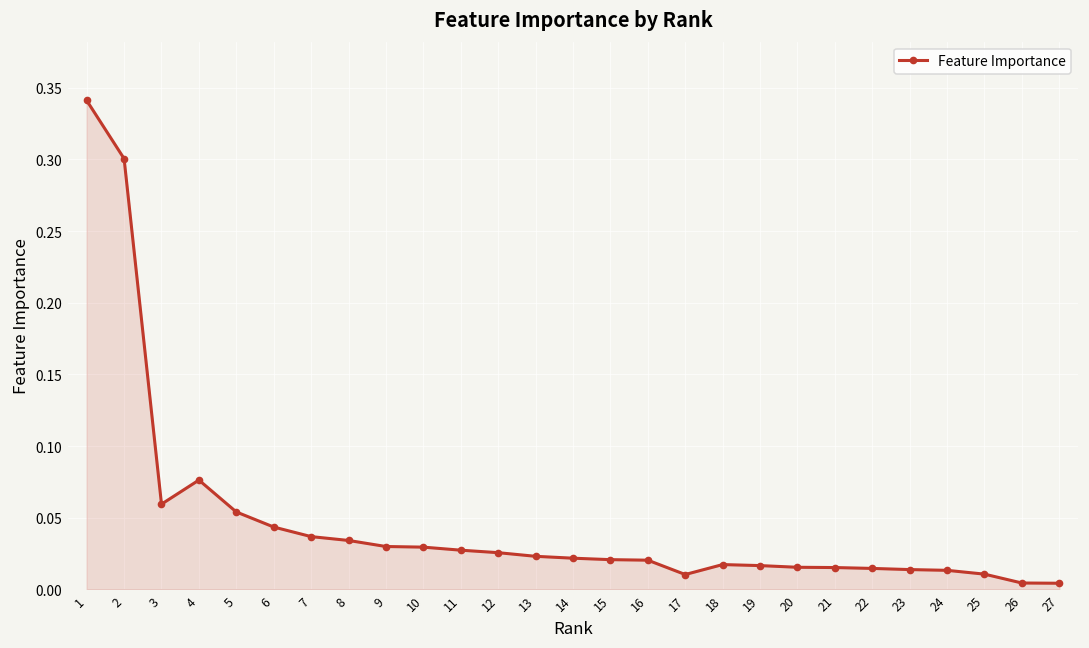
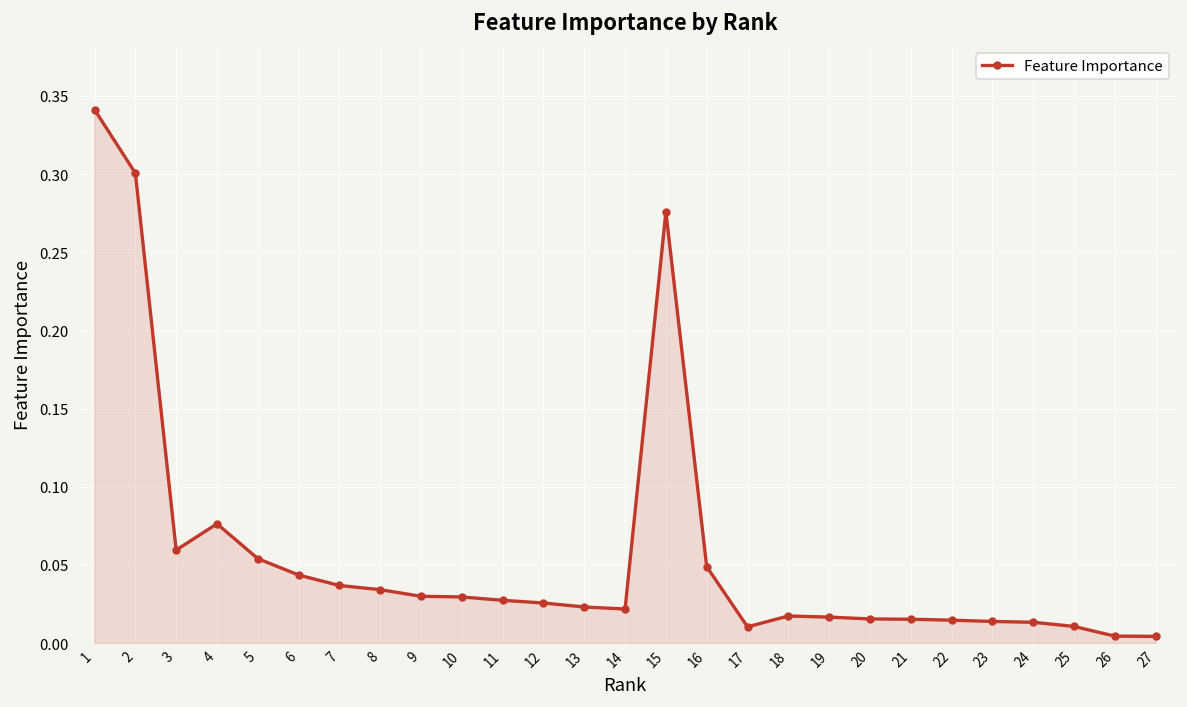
15: 0.021 -> 0.276
16: 0.020 -> 0.049
